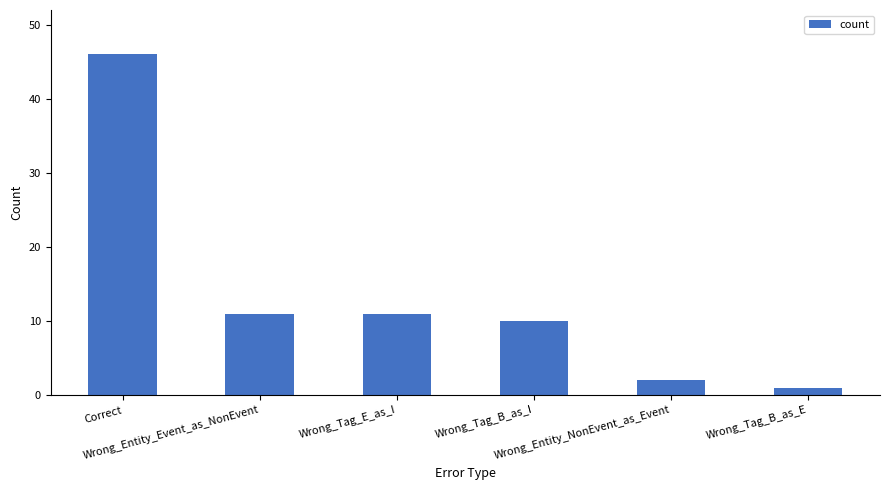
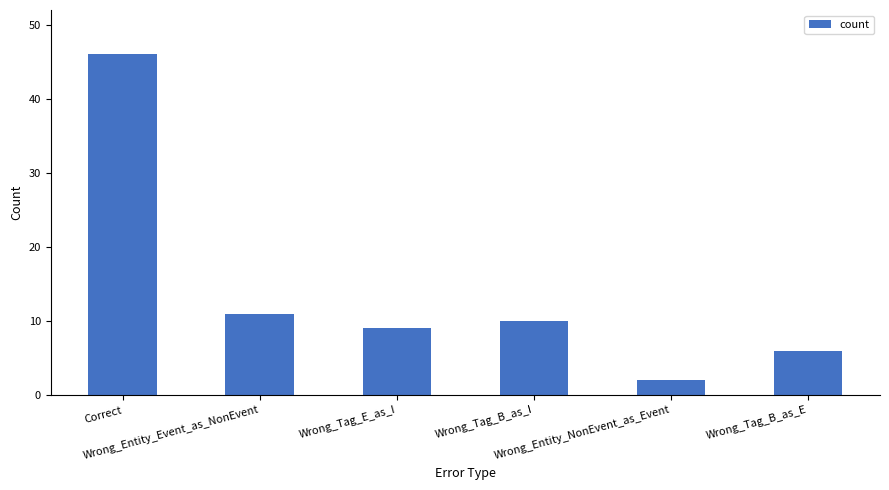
Wrong_Tag_E_as_I: 11 -> 9
Wrong_Tag_B_as_E: 1 -> 6
